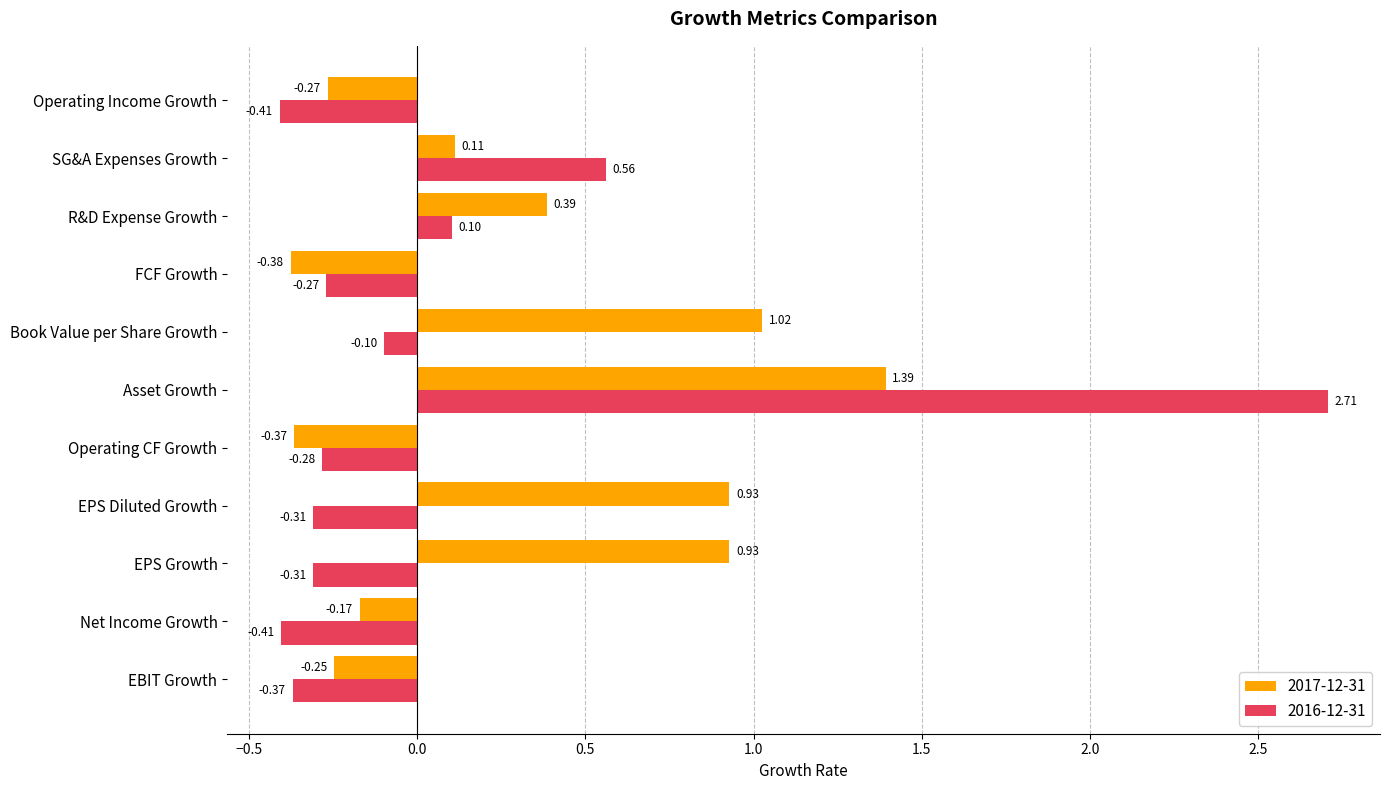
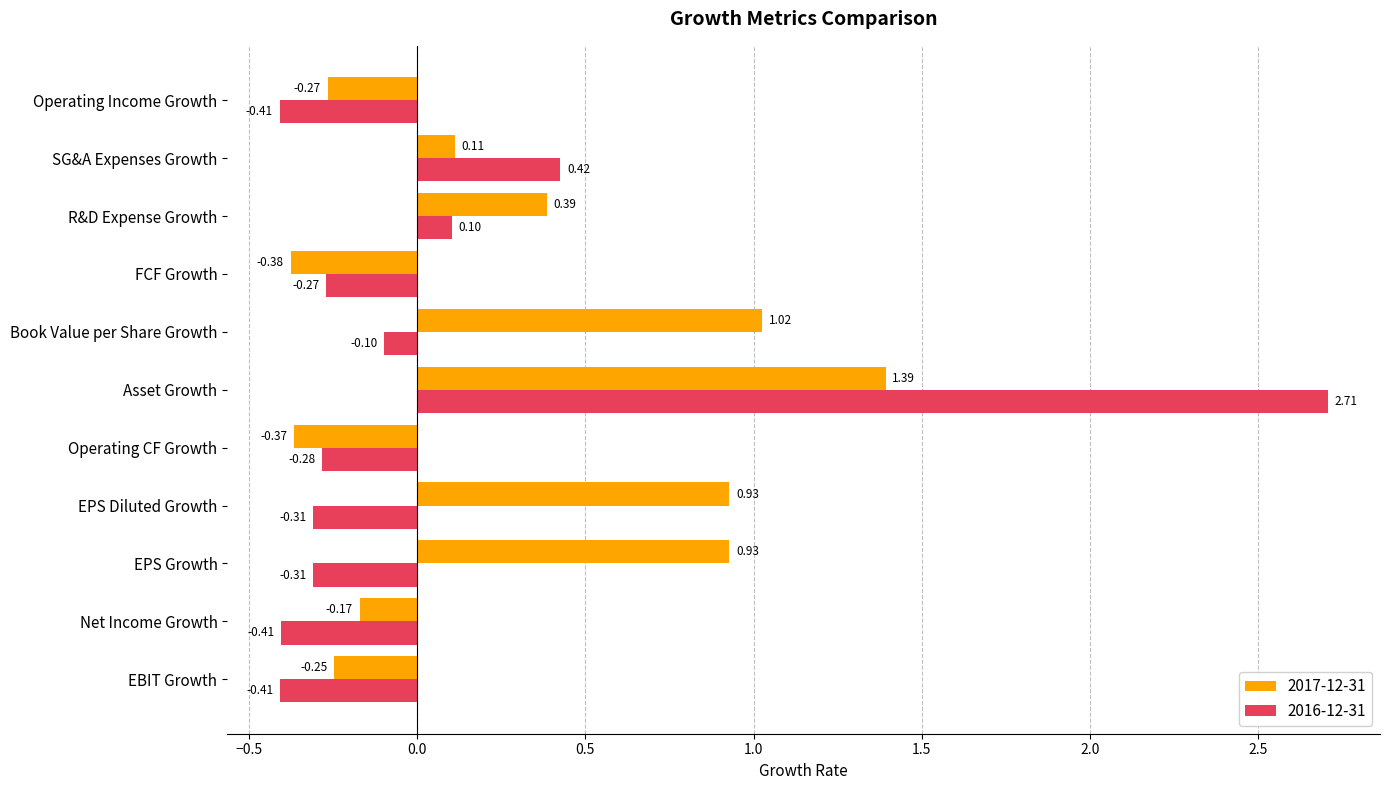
2016-12-31, SG&A Expenses Growth: 0.56 -> 0.42
2016-12-31, EBIT Growth: -0.37 -> -0.41
